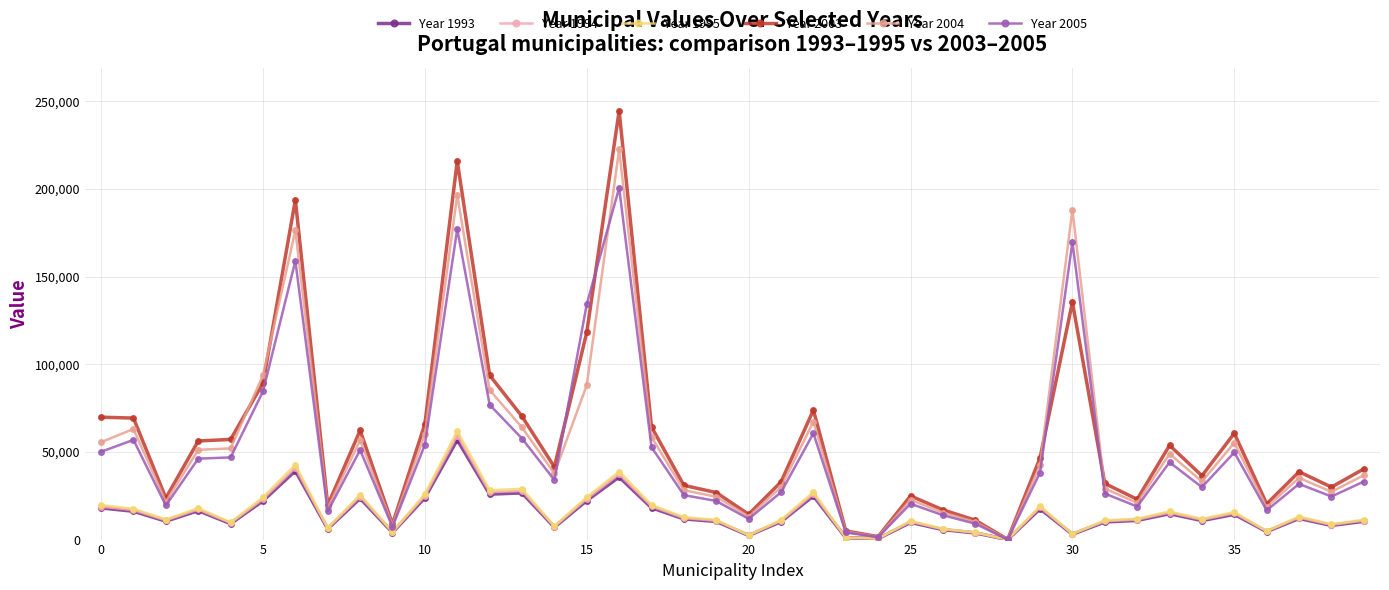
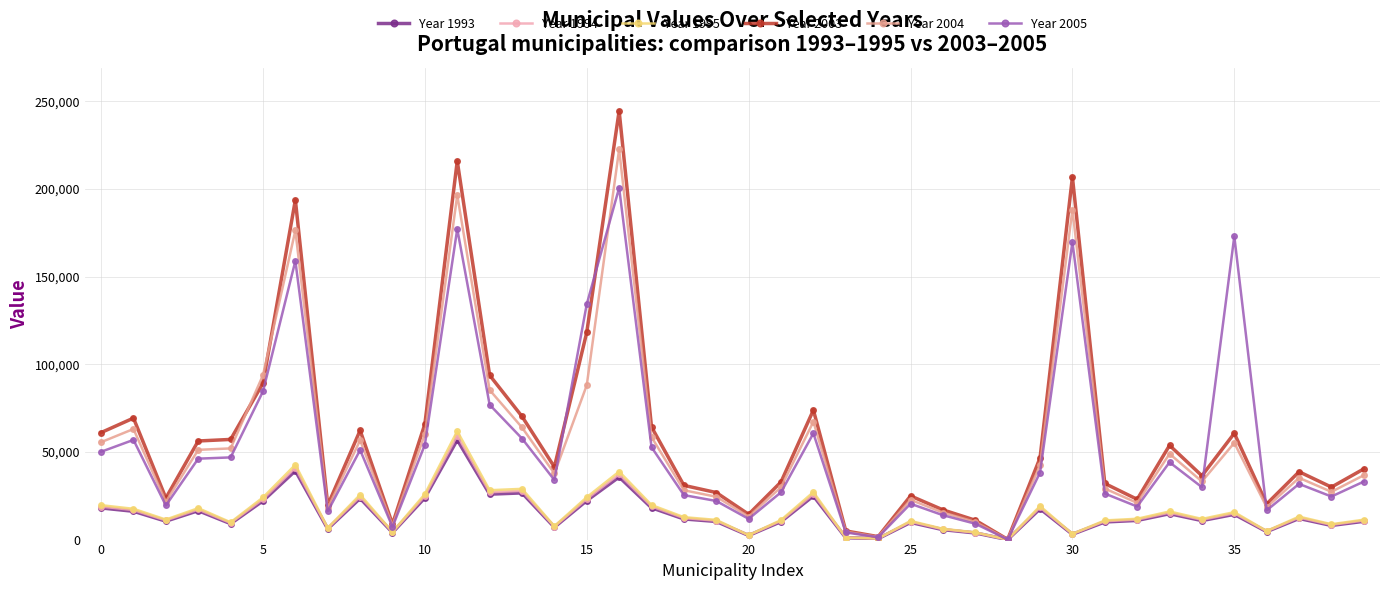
Year 2003, 0: 70,000 -> 61,000
Year 2003, 30: 135,000 -> 207,000
Year 2005, 35: 50,000 -> 173,000
